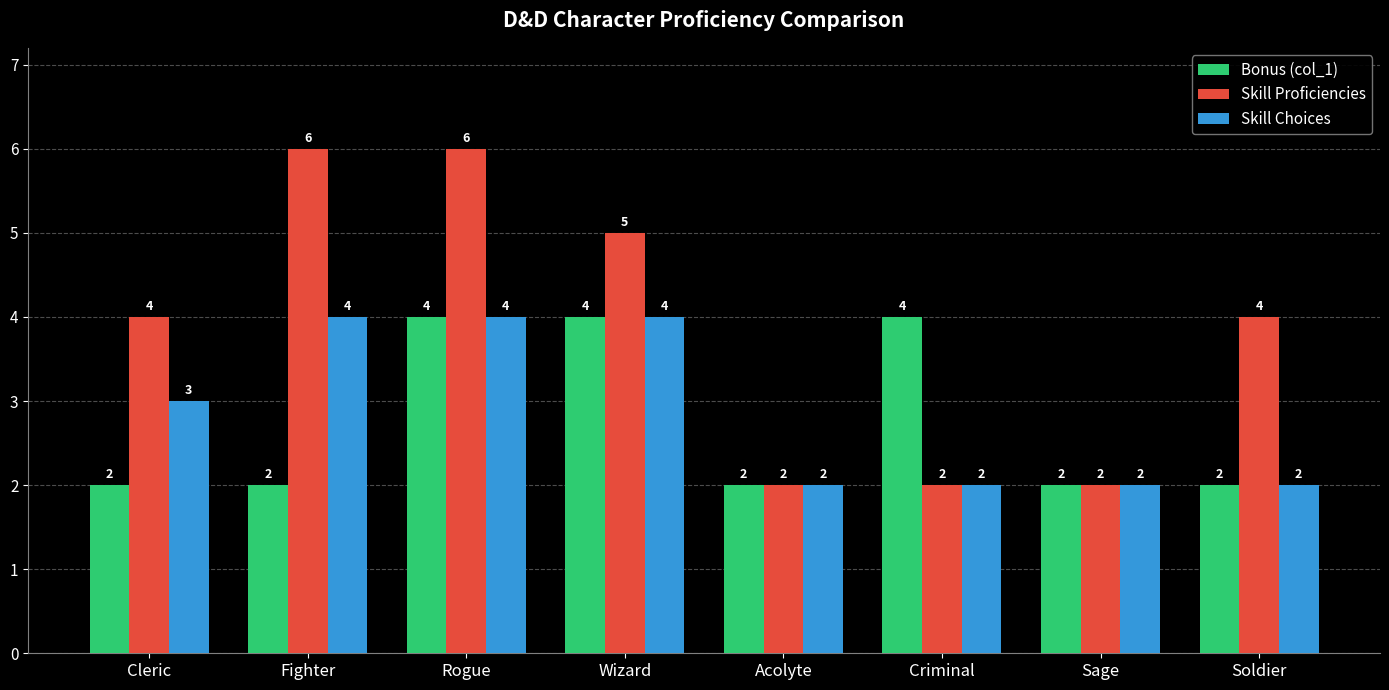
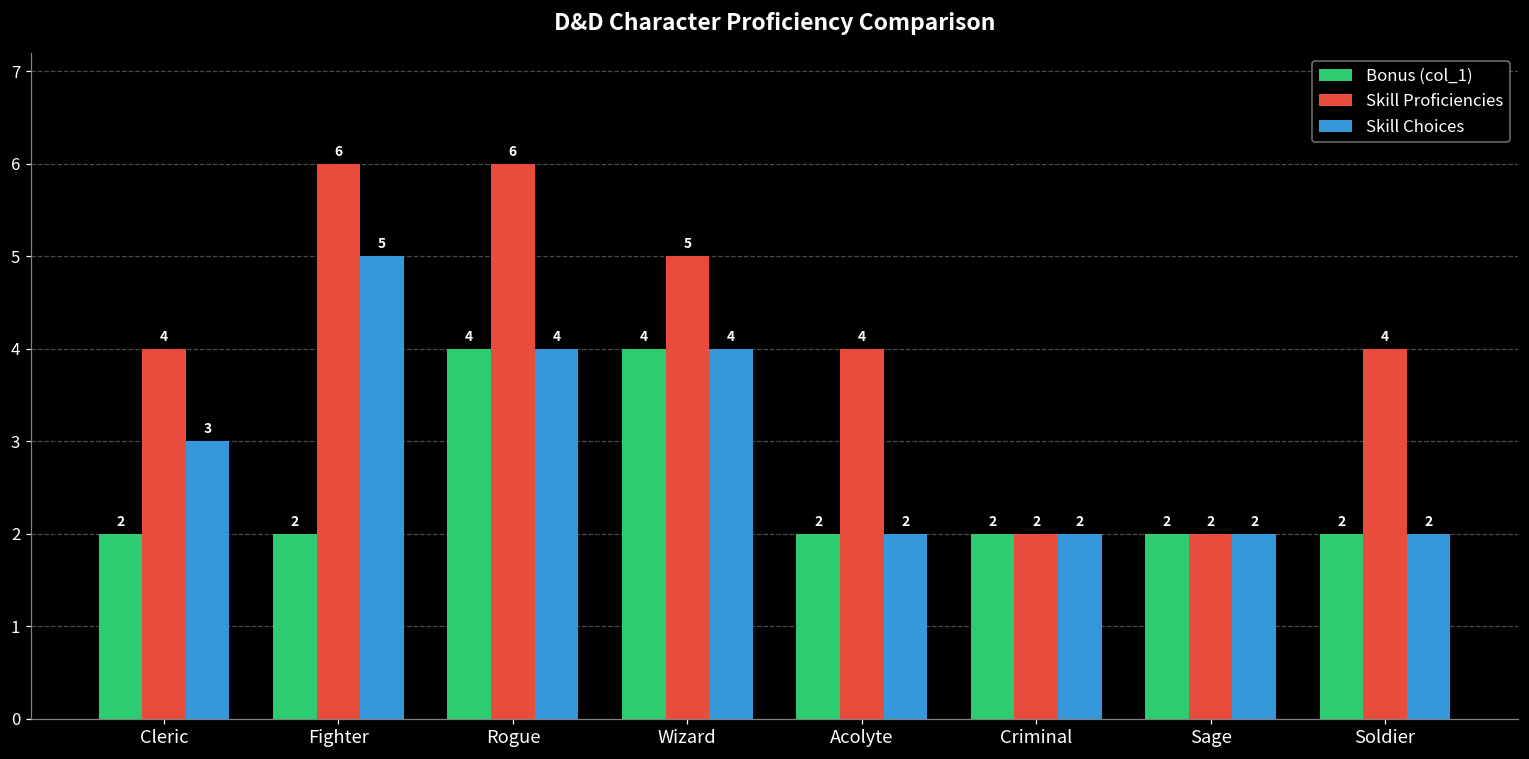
Skill Choices, Fighter: 4 -> 5
Skill Proficiencies, Acolyte: 2 -> 4
Bonus (col_1), Criminal: 4 -> 2
